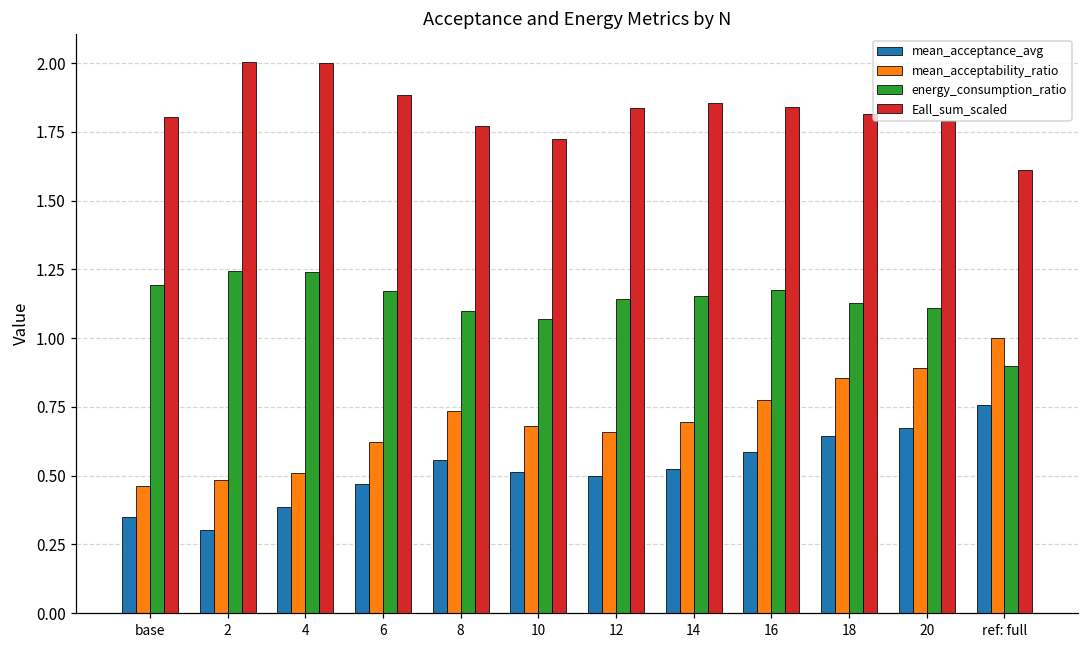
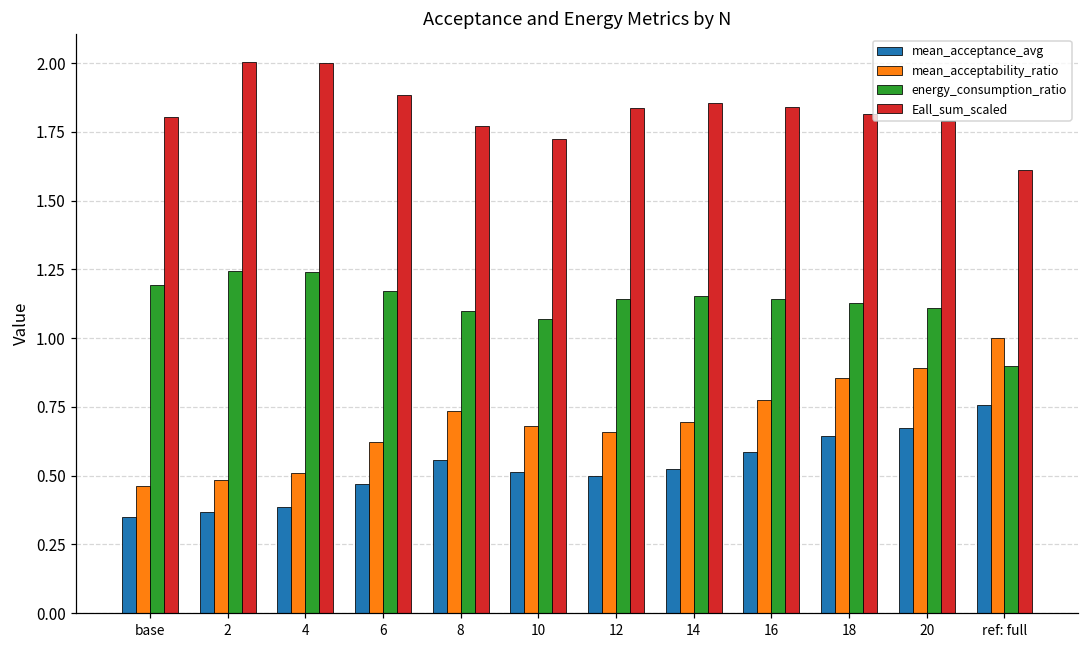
mean_acceptance_avg, 2: 0.30 -> 0.37
energy_consumption_ratio, 16: 1.18 -> 1.14
